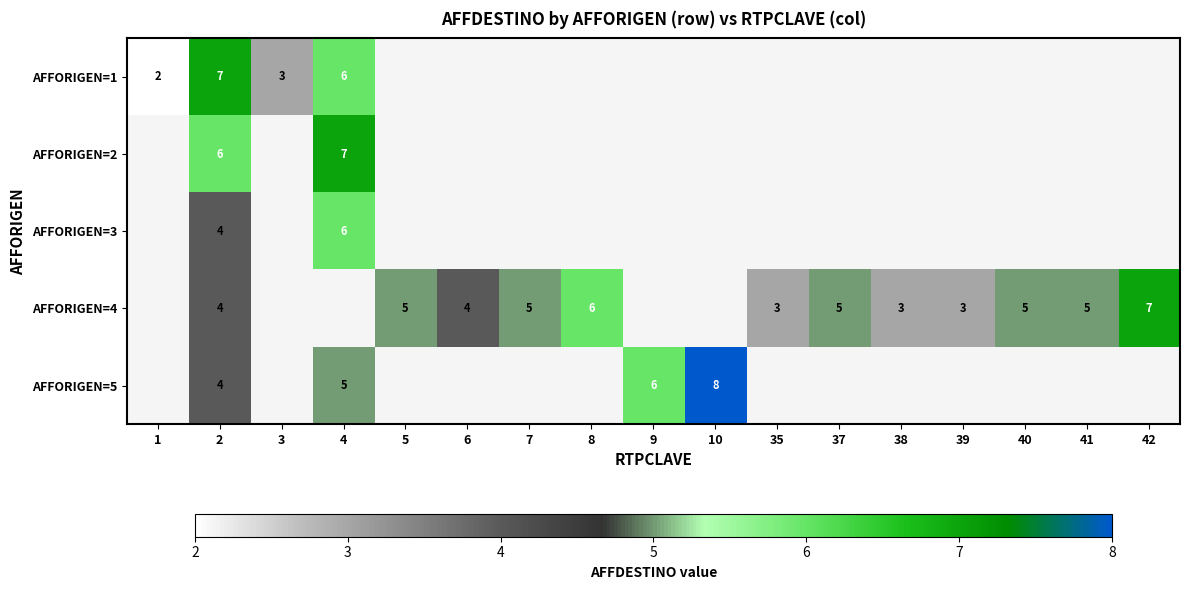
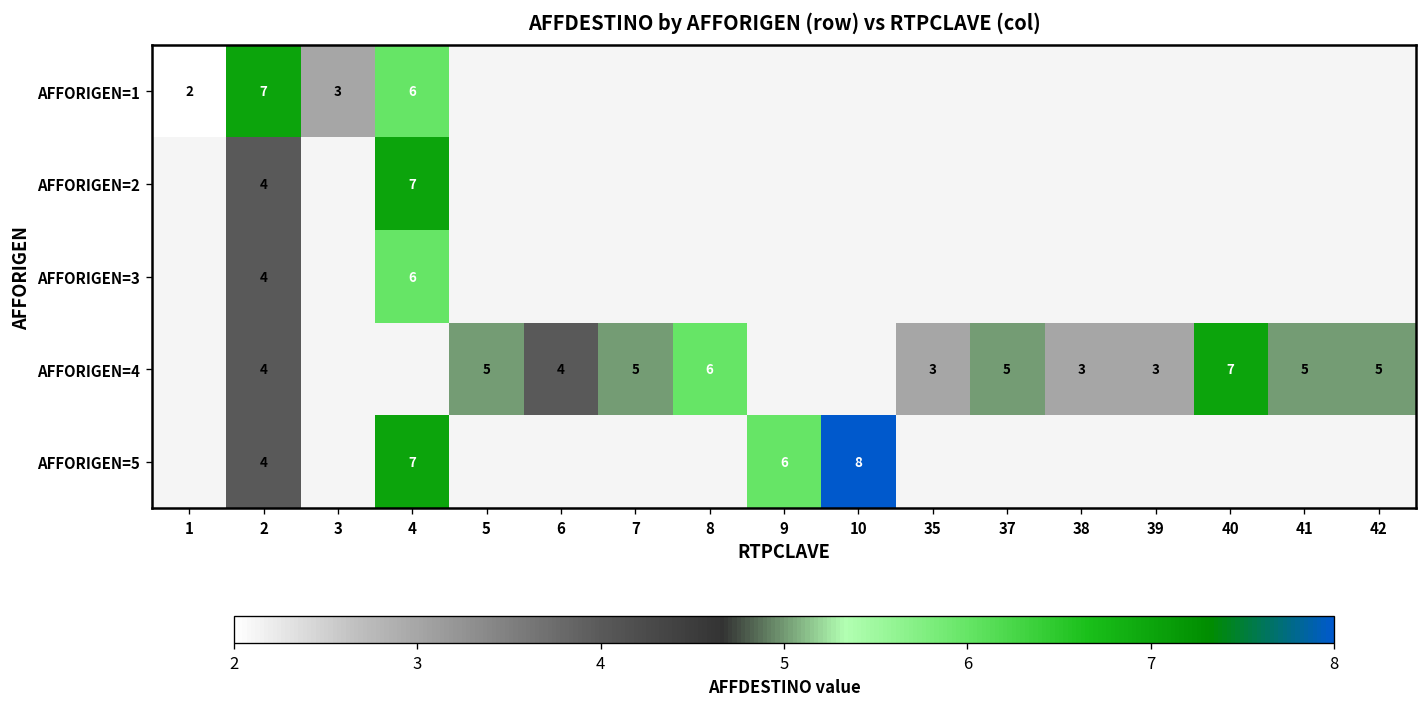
AFFORIGEN=2, 2: 6 -> 4
AFFORIGEN=4, 40: 5 -> 7
AFFORIGEN=4, 42: 7 -> 5
AFFORIGEN=5, 4: 5 -> 7
